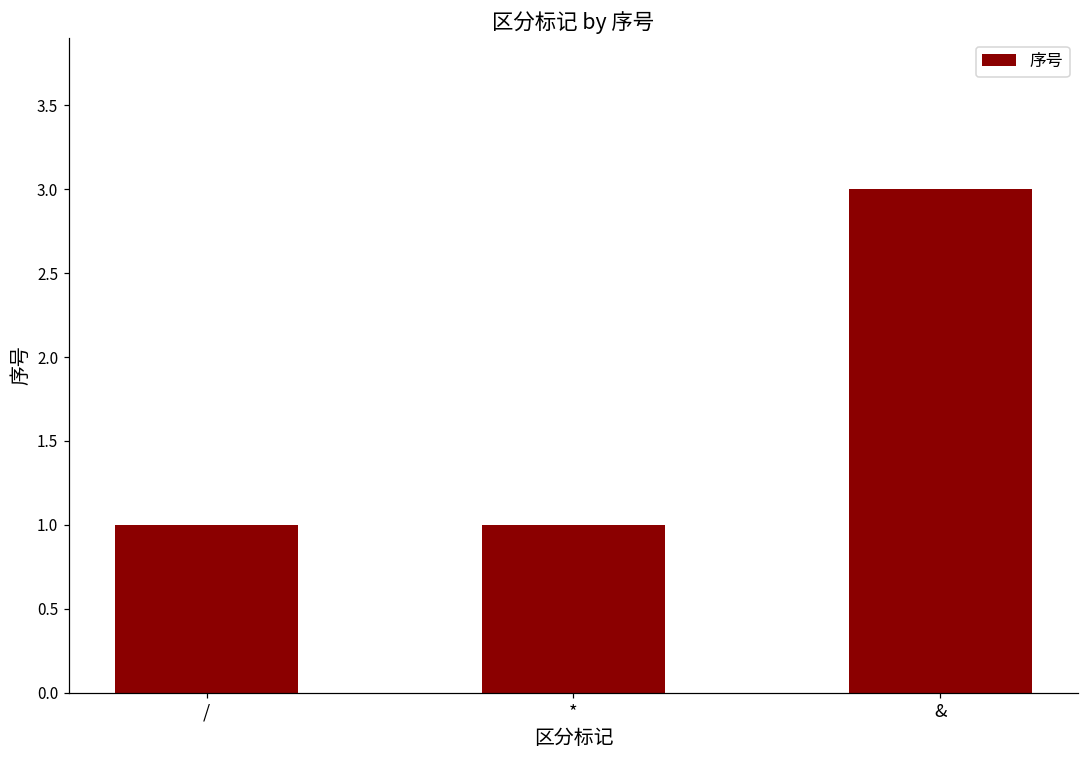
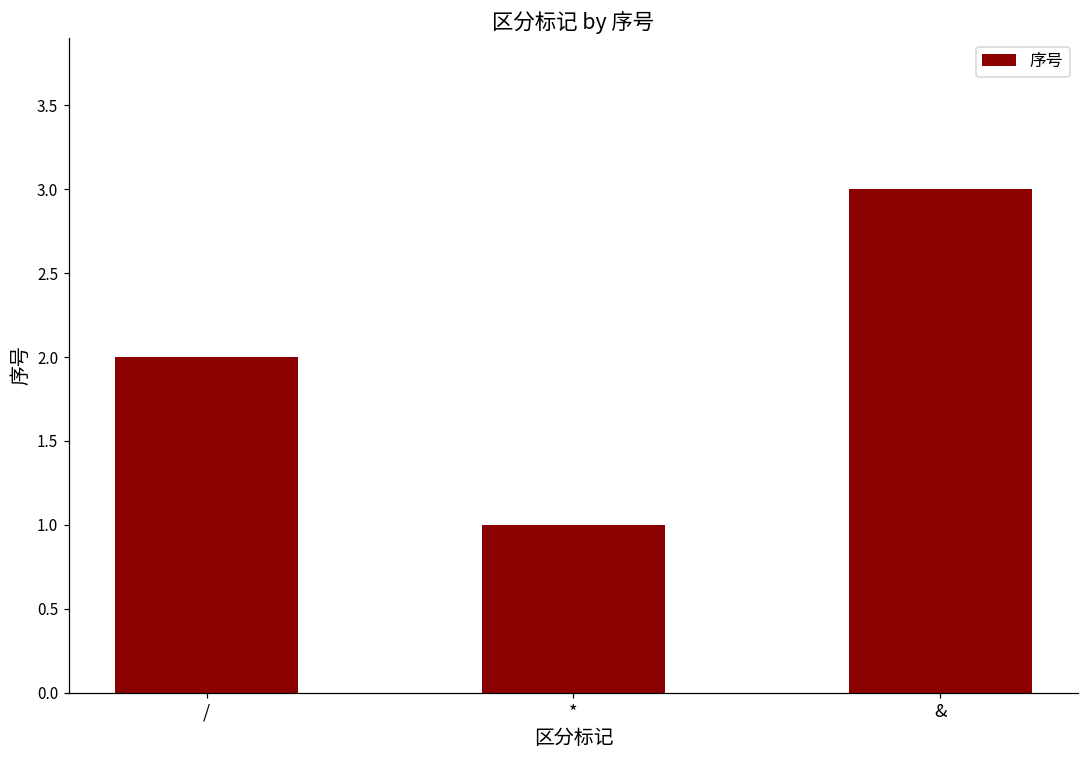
/: 1 -> 2
